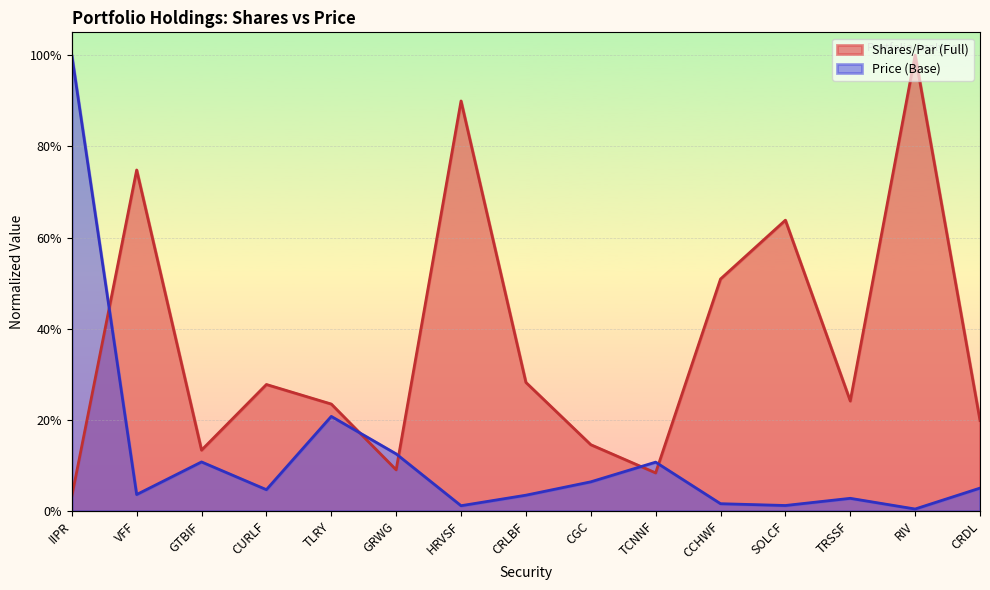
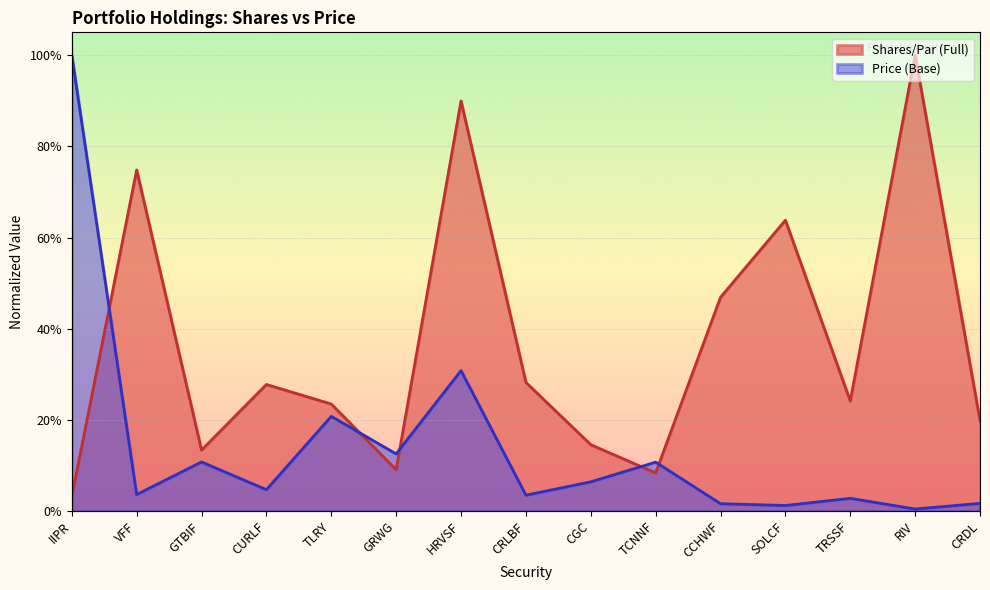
Price (Base), HRVSF: 1% -> 31%
Shares/Par (Full), CCHWF: 51% -> 47%
Price (Base), CRDL: 5% -> 2%
